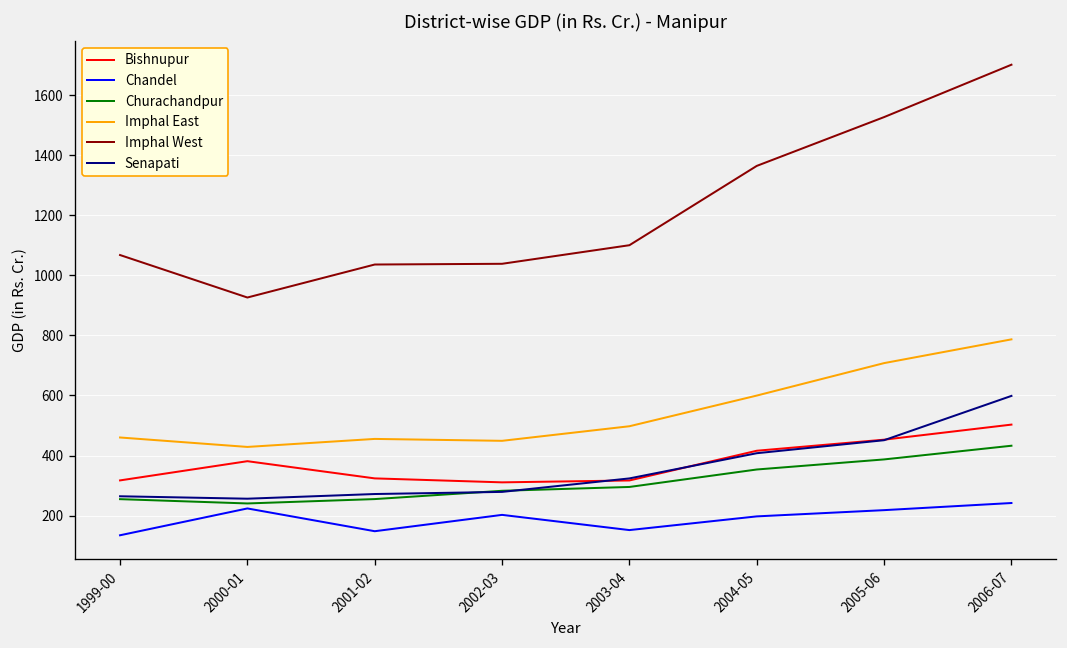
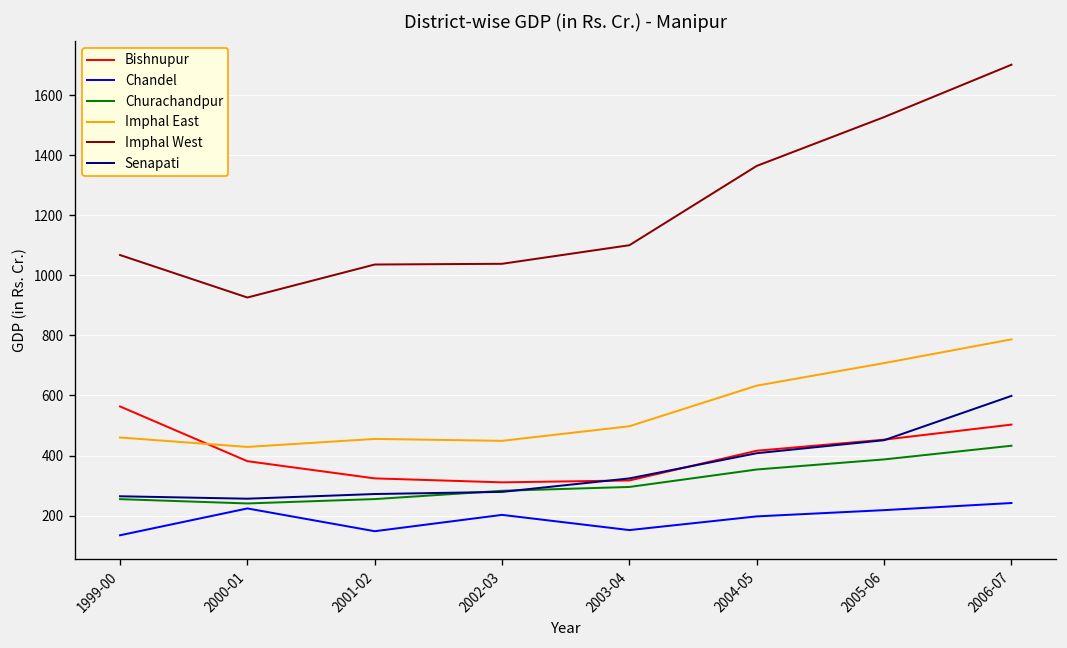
Bishnupur, 1999-00: 320 -> 560
Imphal East, 2004-05: 600 -> 630
